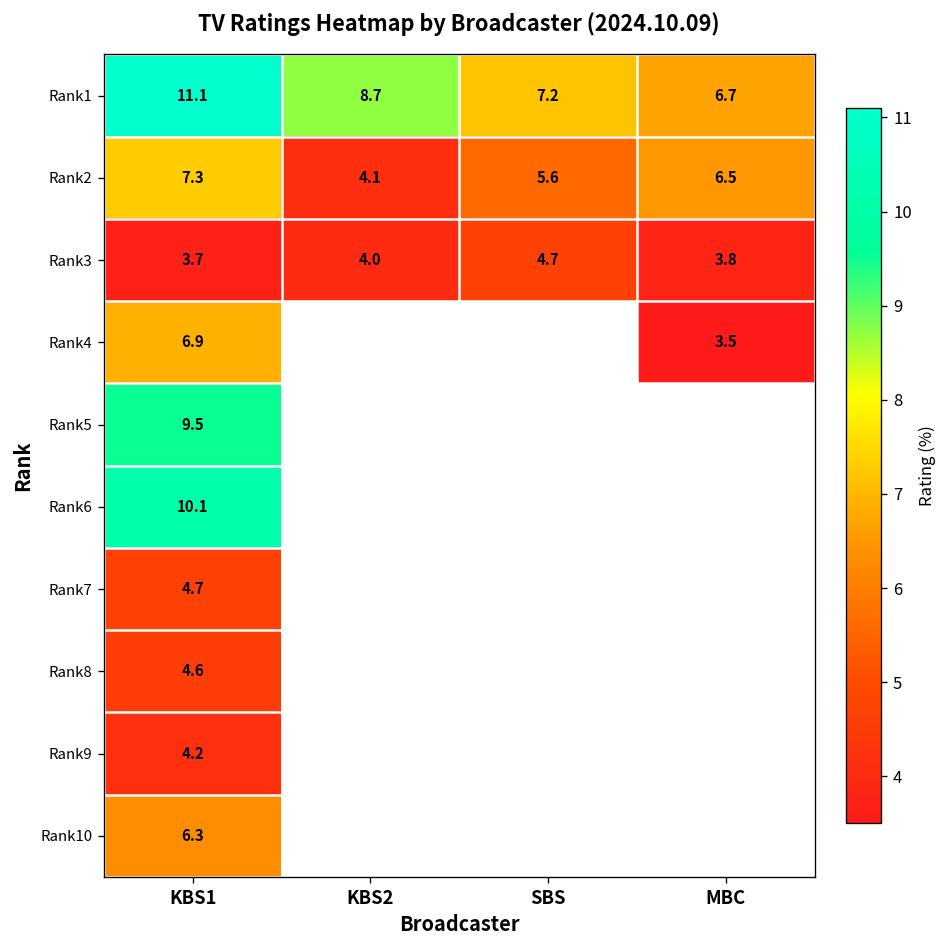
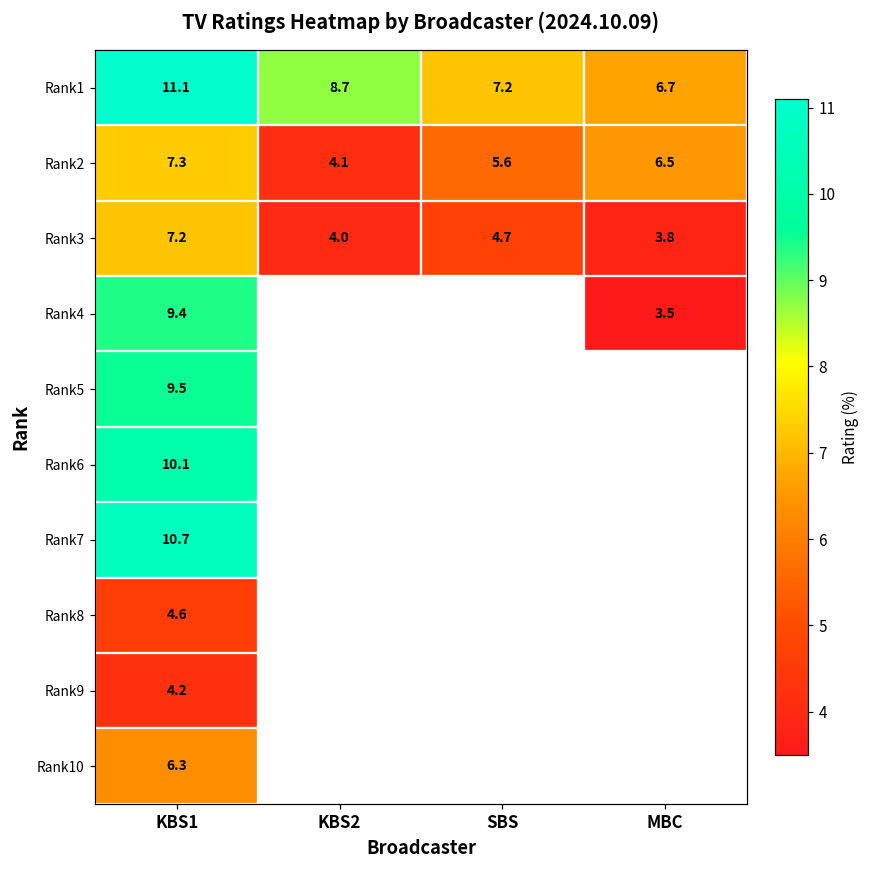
Rank3, KBS1: 3.7 -> 7.2
Rank4, KBS1: 6.9 -> 9.4
Rank7, KBS1: 4.7 -> 10.7
